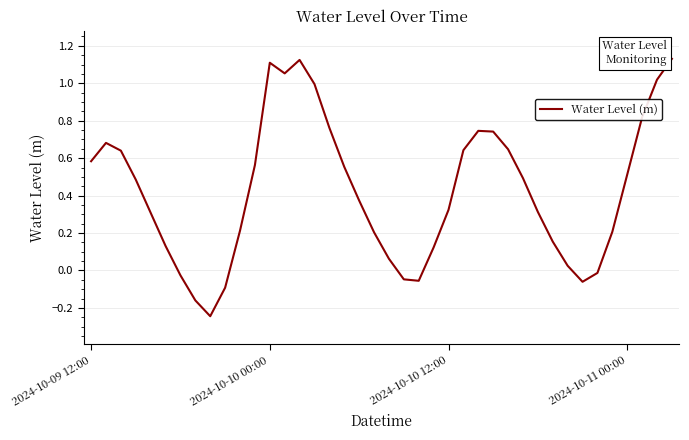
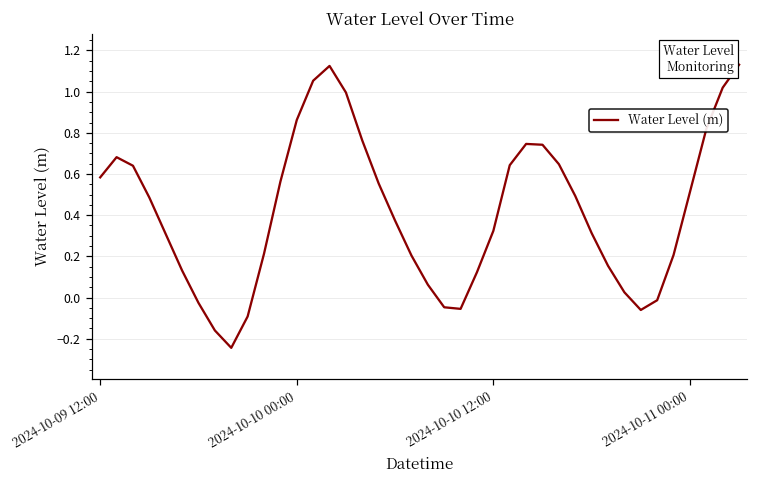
2024-10-10 00:00: 1.11 -> 0.86
